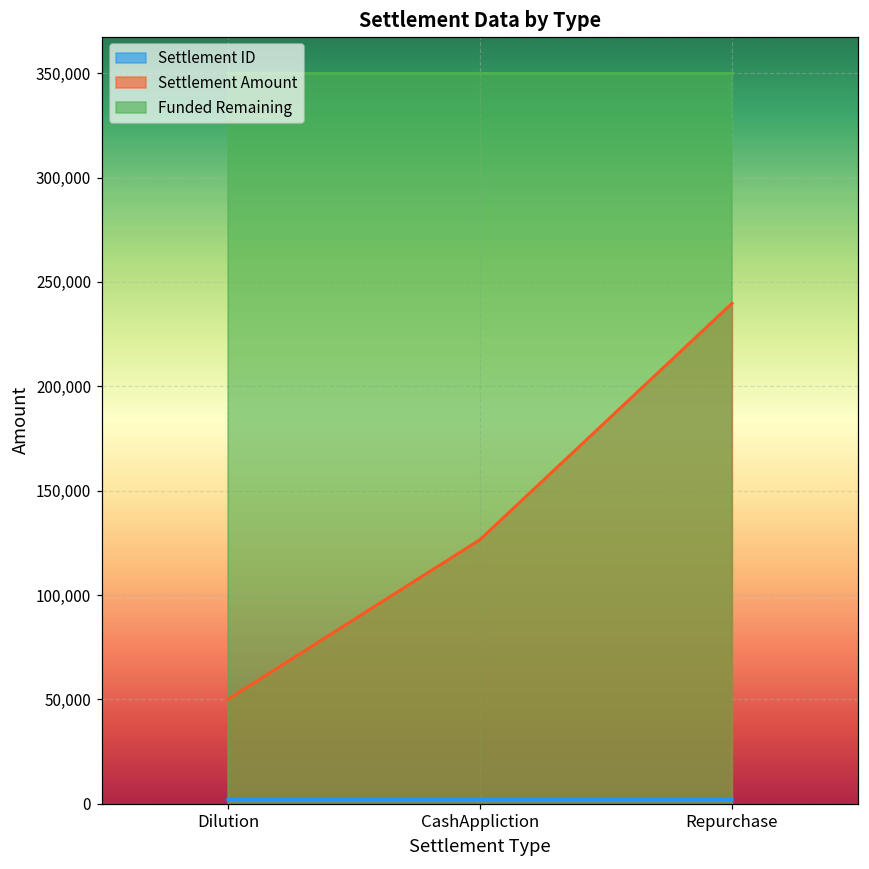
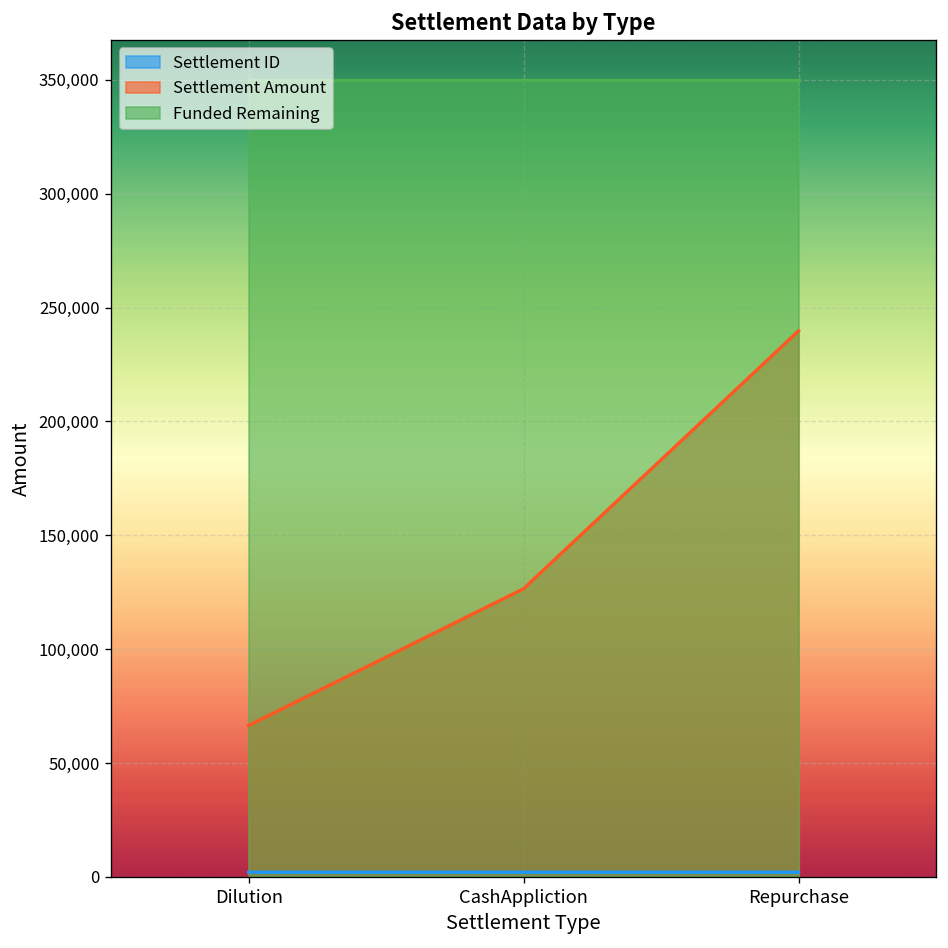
Settlement Amount, Dilution: 50,000 -> 66,000
